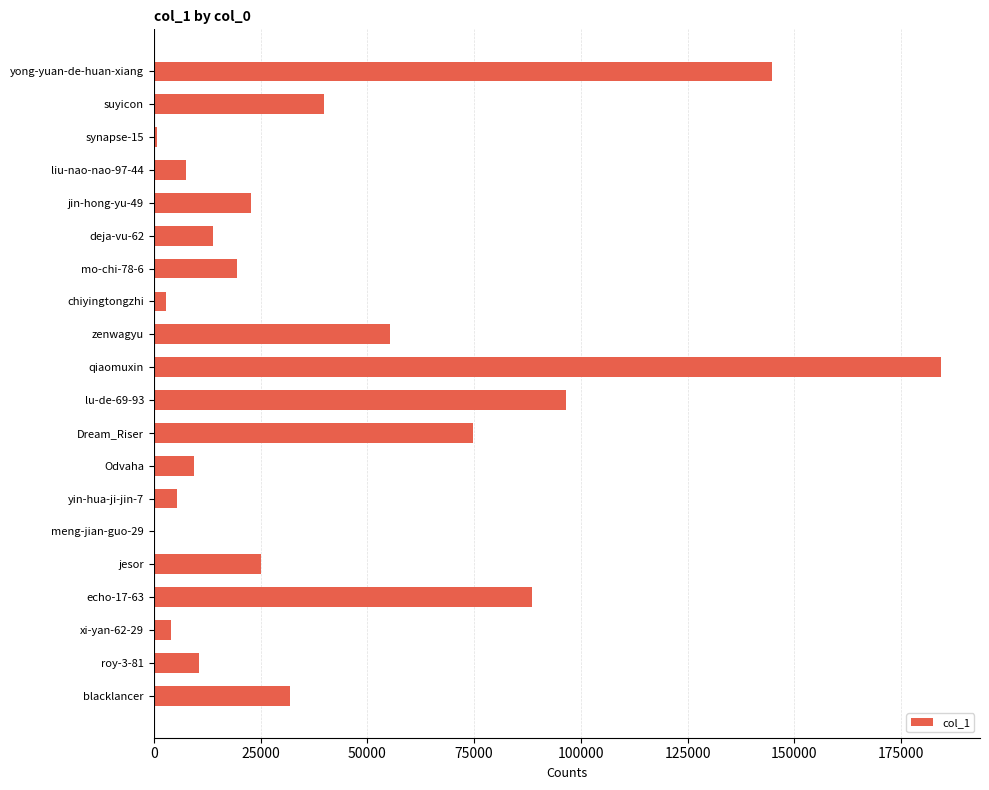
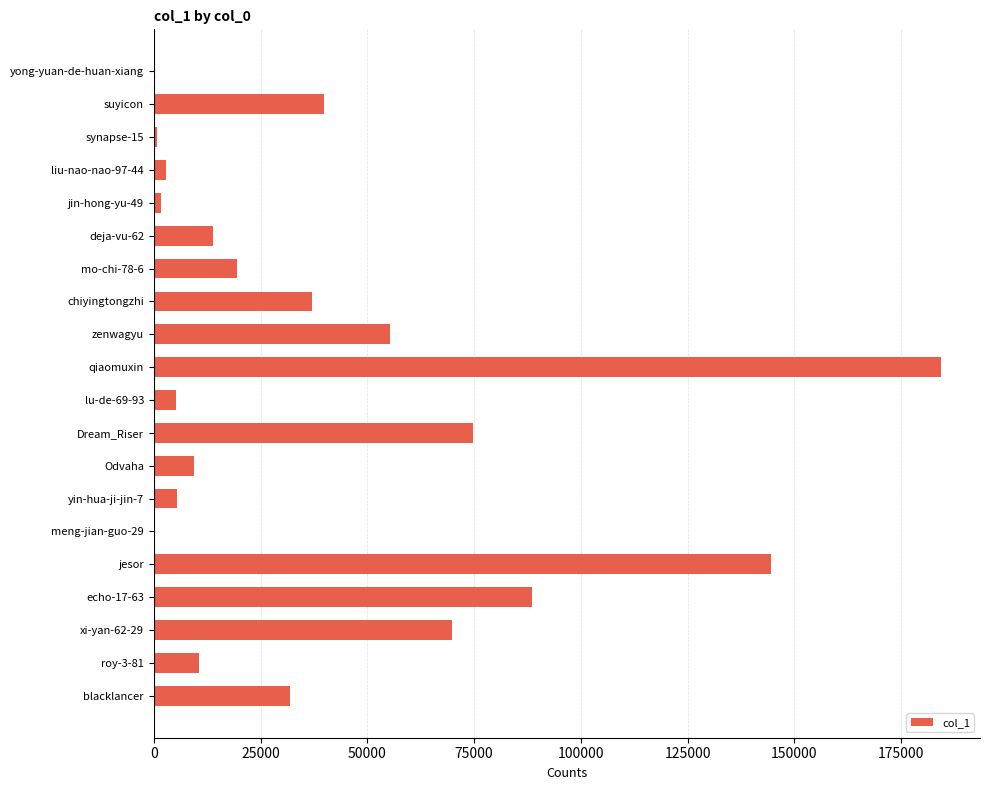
yong-yuan-de-huan-xiang: 145000 -> 0
liu-nao-nao-97-44: 7000 -> 3000
jin-hong-yu-49: 23000 -> 2000
chiyingtongzhi: 3000 -> 37000
lu-de-69-93: 97000 -> 5000
jesor: 25000 -> 144000
xi-yan-62-29: 4000 -> 70000
